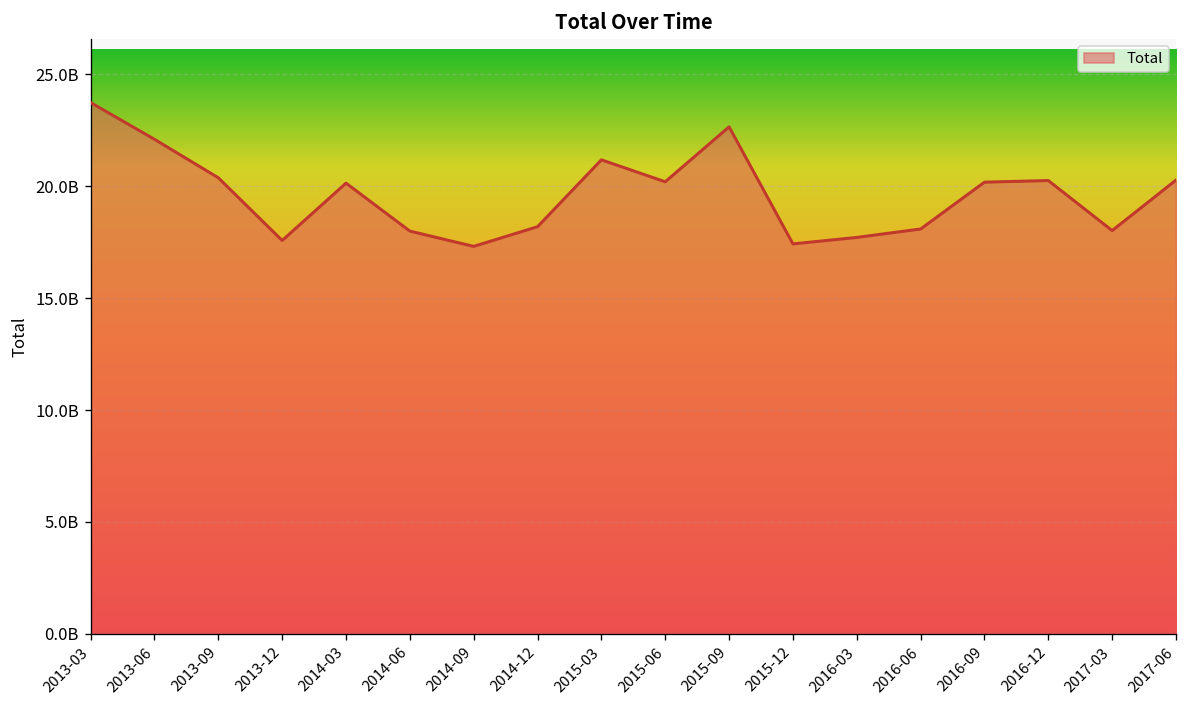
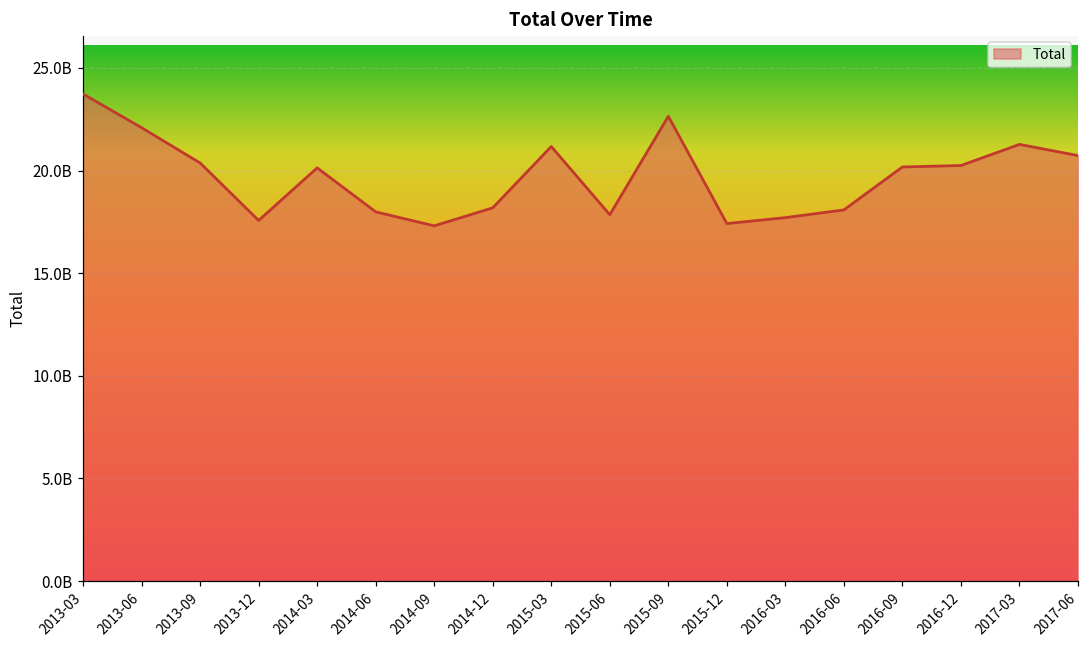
2015-06: 20200000000 -> 17900000000
2017-03: 18000000000 -> 21300000000
2017-06: 20300000000 -> 20700000000
